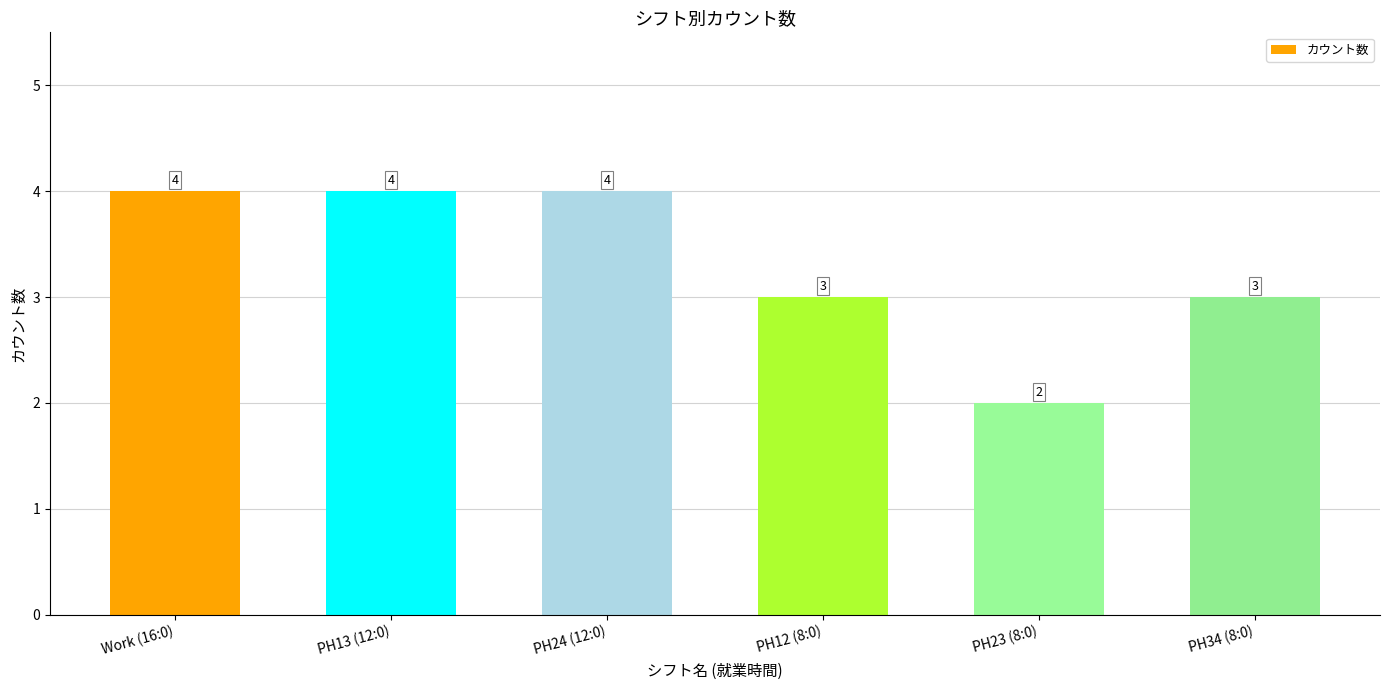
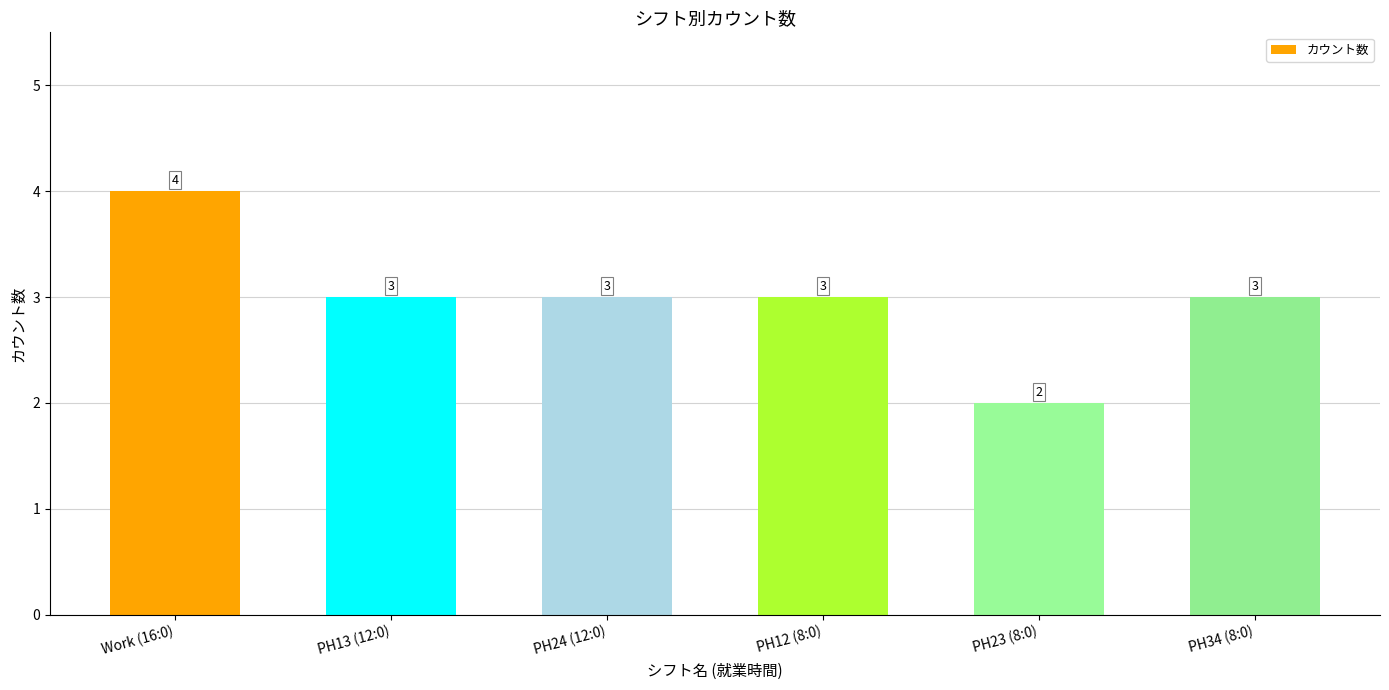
PH13 (12:0): 4 -> 3
PH24 (12:0): 4 -> 3
